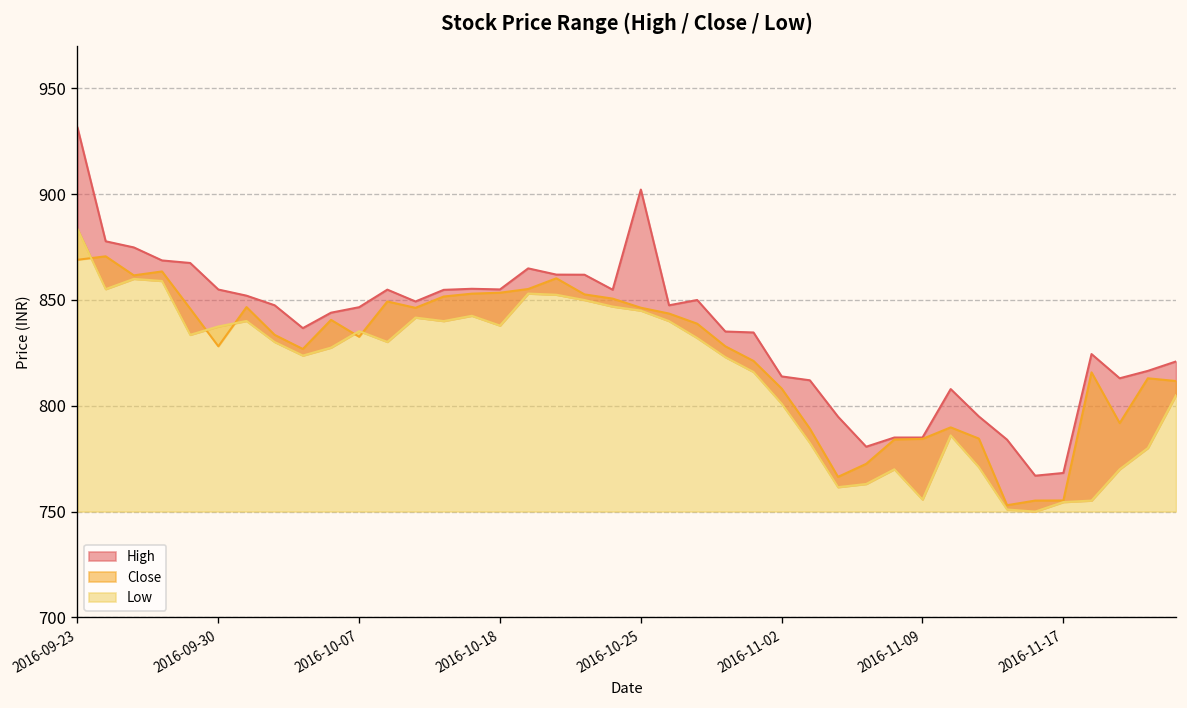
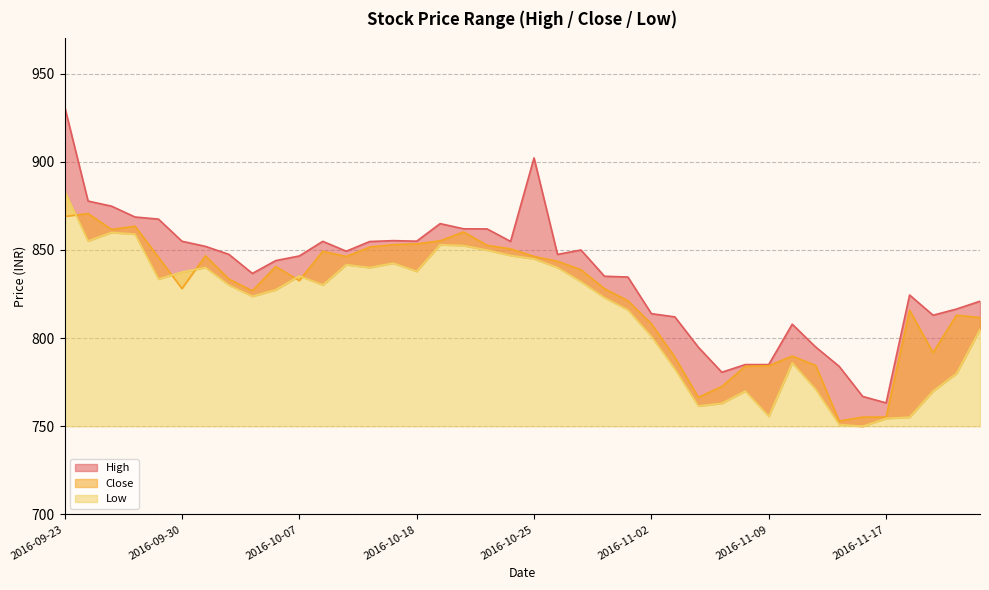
High, 2016-11-17: 768 -> 763
